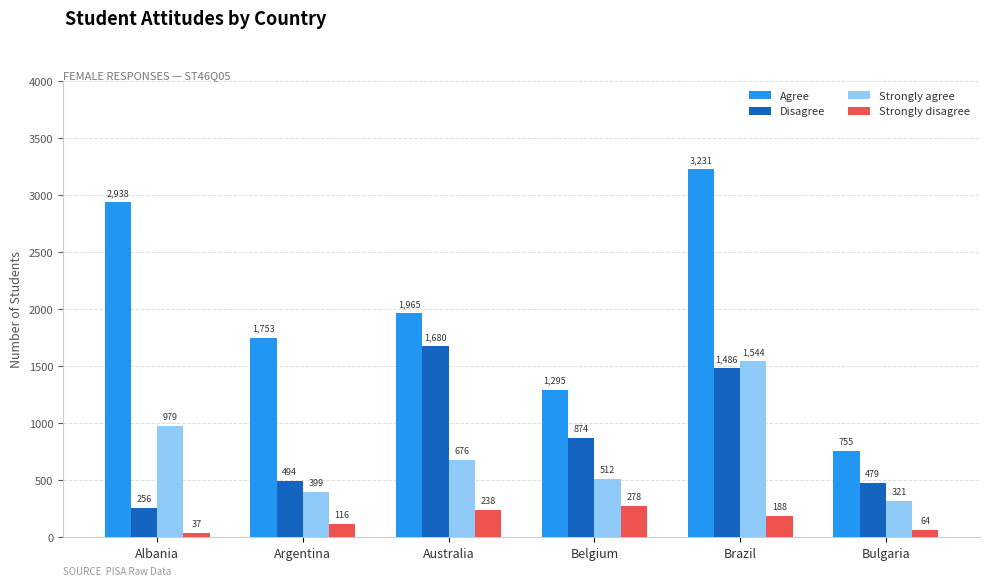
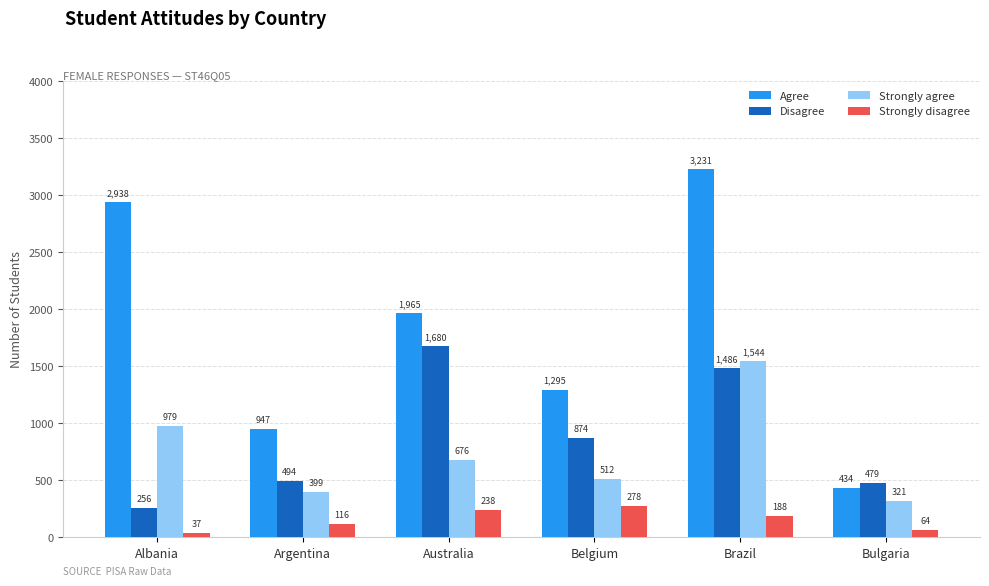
Agree, Argentina: 1,753 -> 947
Agree, Bulgaria: 755 -> 434
